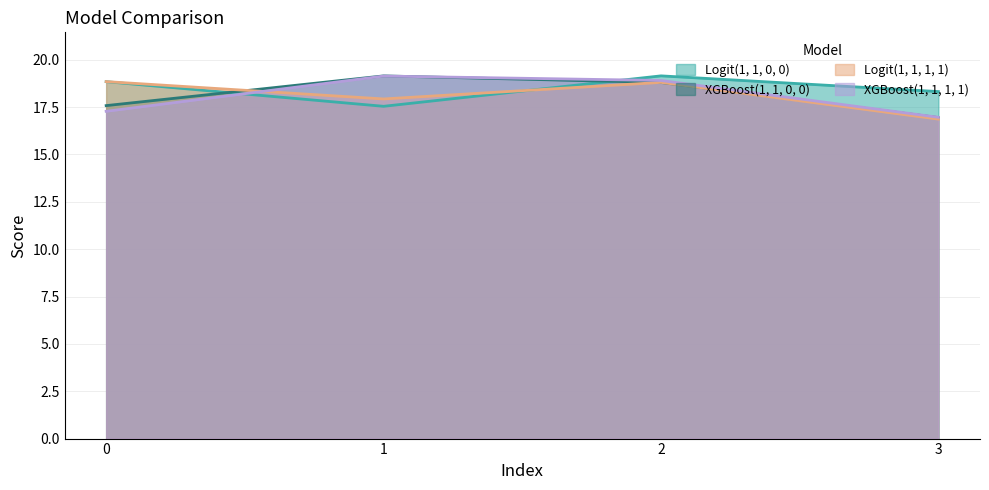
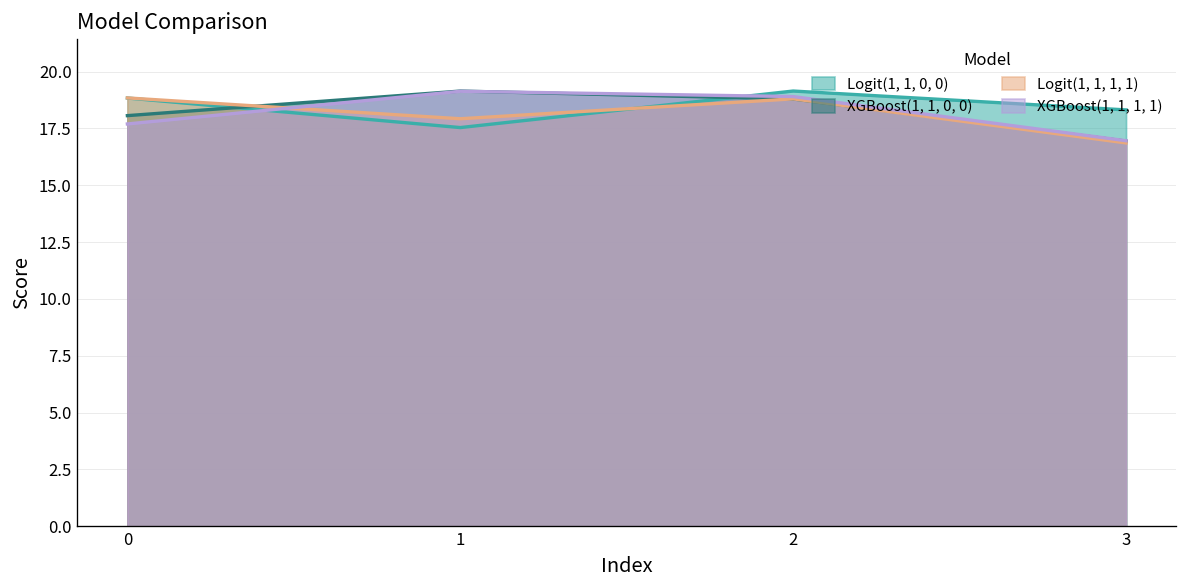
XGBoost(1, 1, 0, 0), 0: 17.6 -> 18.1
XGBoost(1, 1, 1, 1), 0: 17.3 -> 17.7
